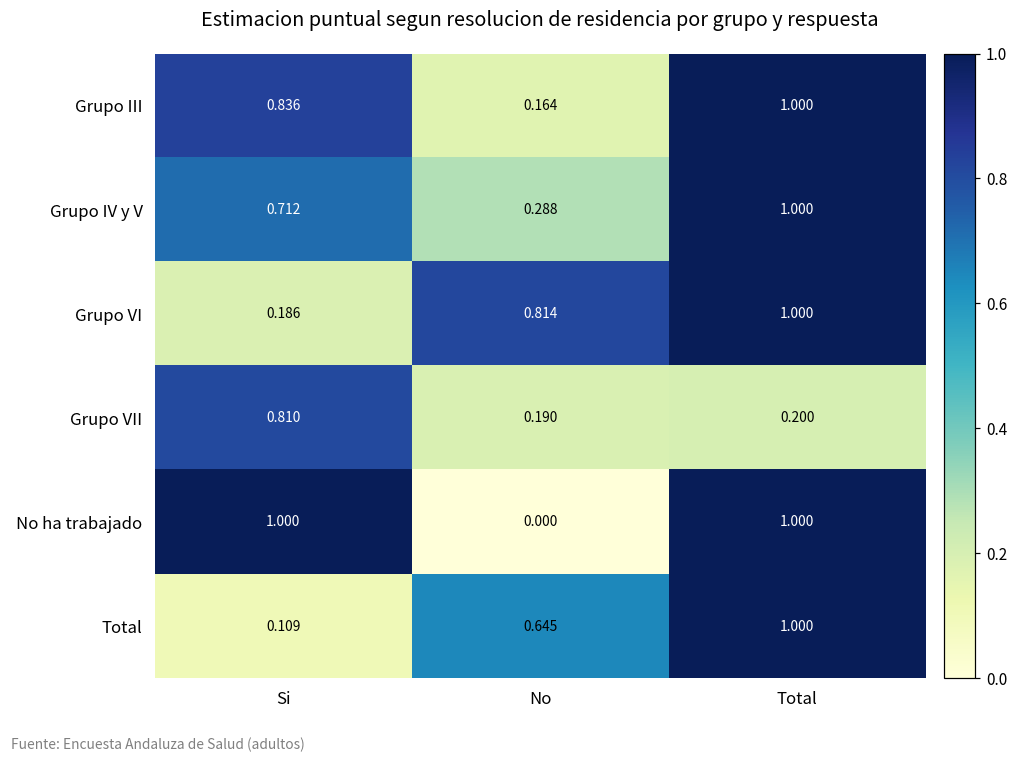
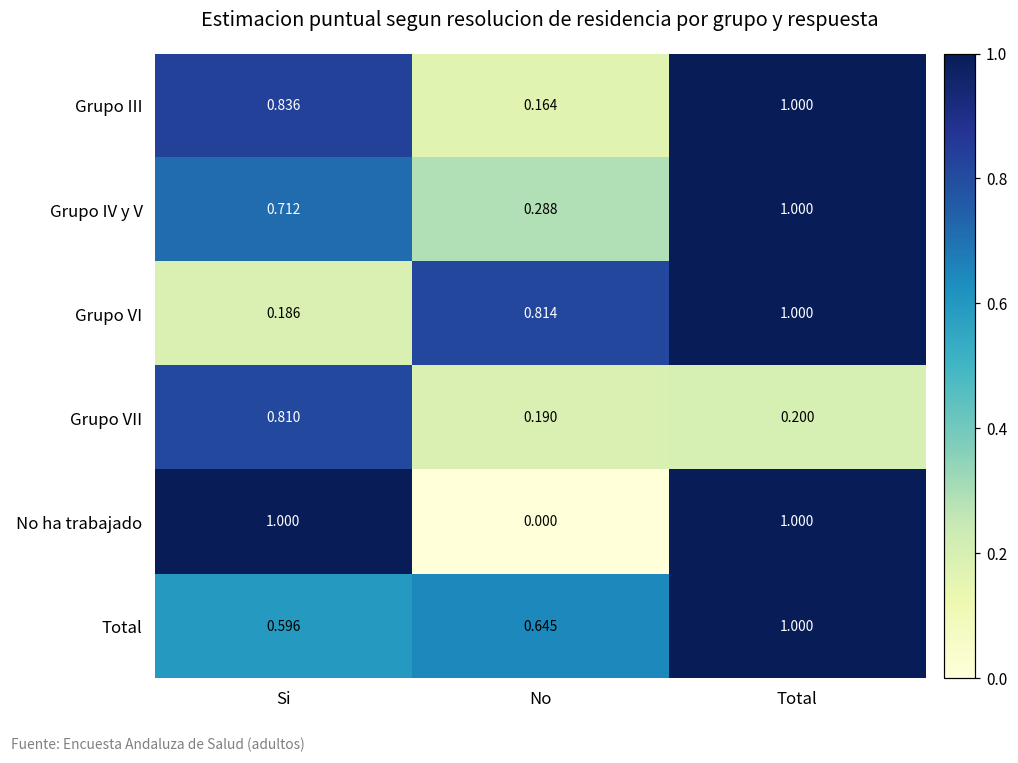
Total, Si: 0.109 -> 0.596
